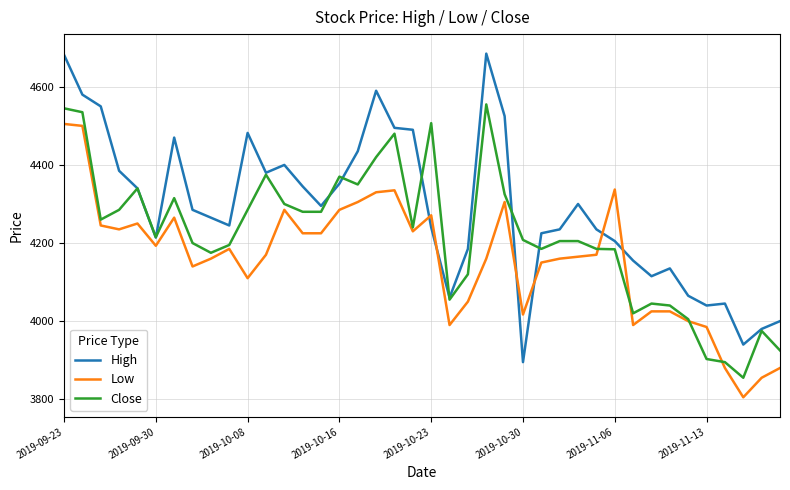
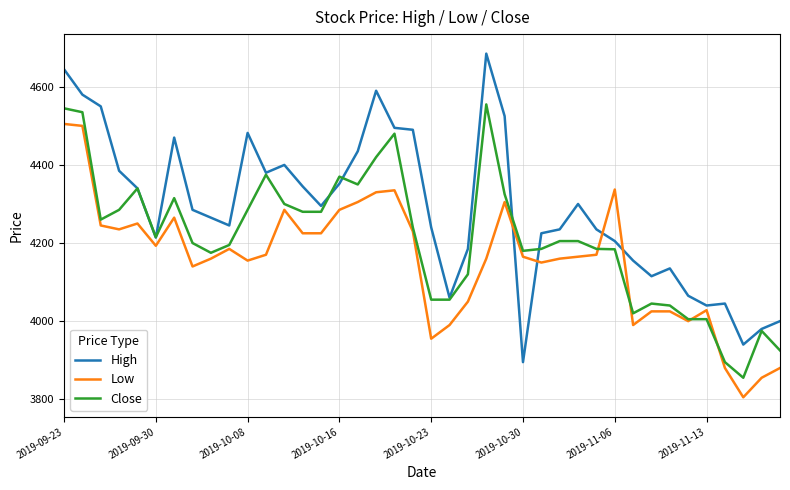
High, 2019-09-23: 4680 -> 4650
Low, 2019-10-08: 4110 -> 4160
Low, 2019-10-23: 4270 -> 3960
Close, 2019-10-23: 4510 -> 4060
Low, 2019-10-30: 4020 -> 4170
Close, 2019-10-30: 4210 -> 4180
Low, 2019-11-13: 3990 -> 4030
Close, 2019-11-13: 3900 -> 4010
